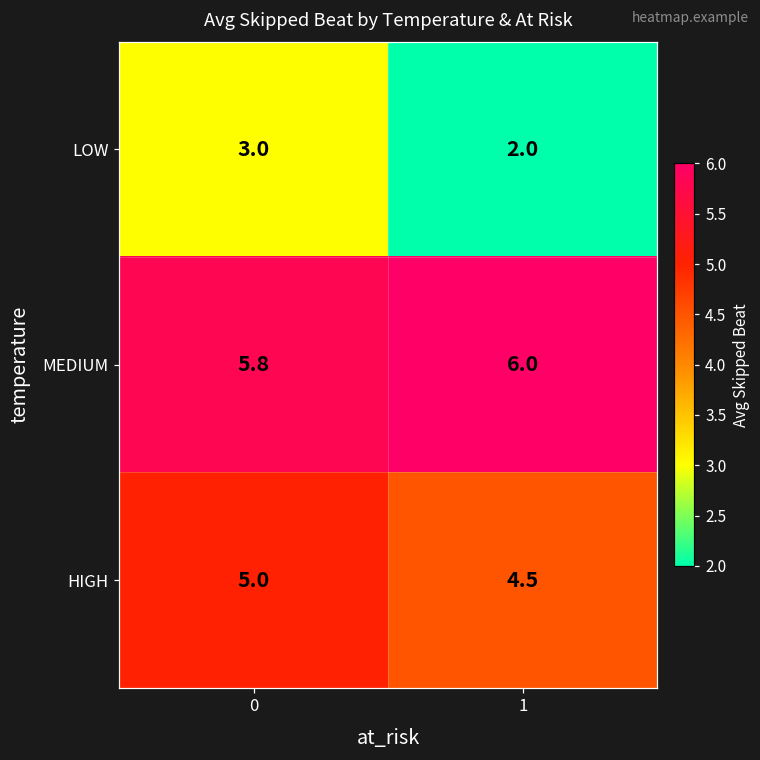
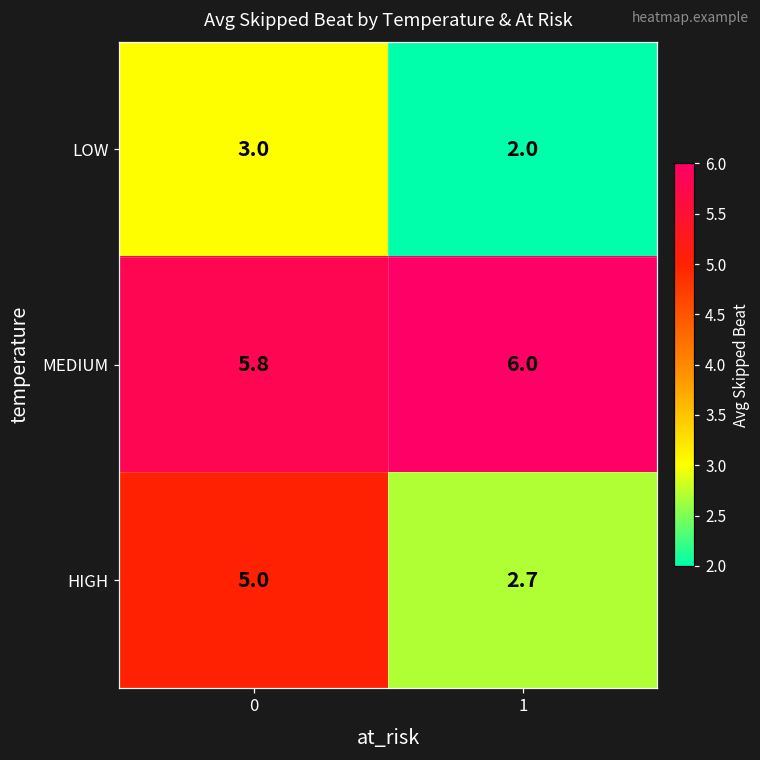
HIGH, 1: 4.5 -> 2.7
